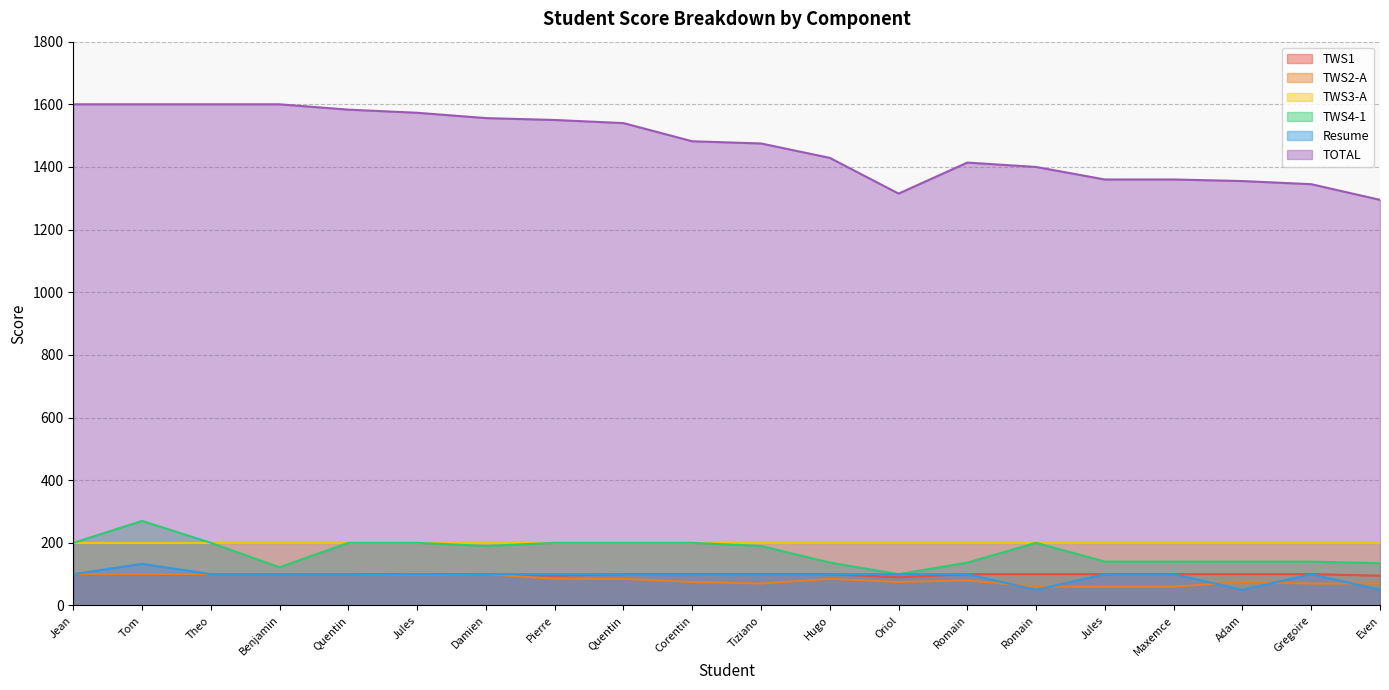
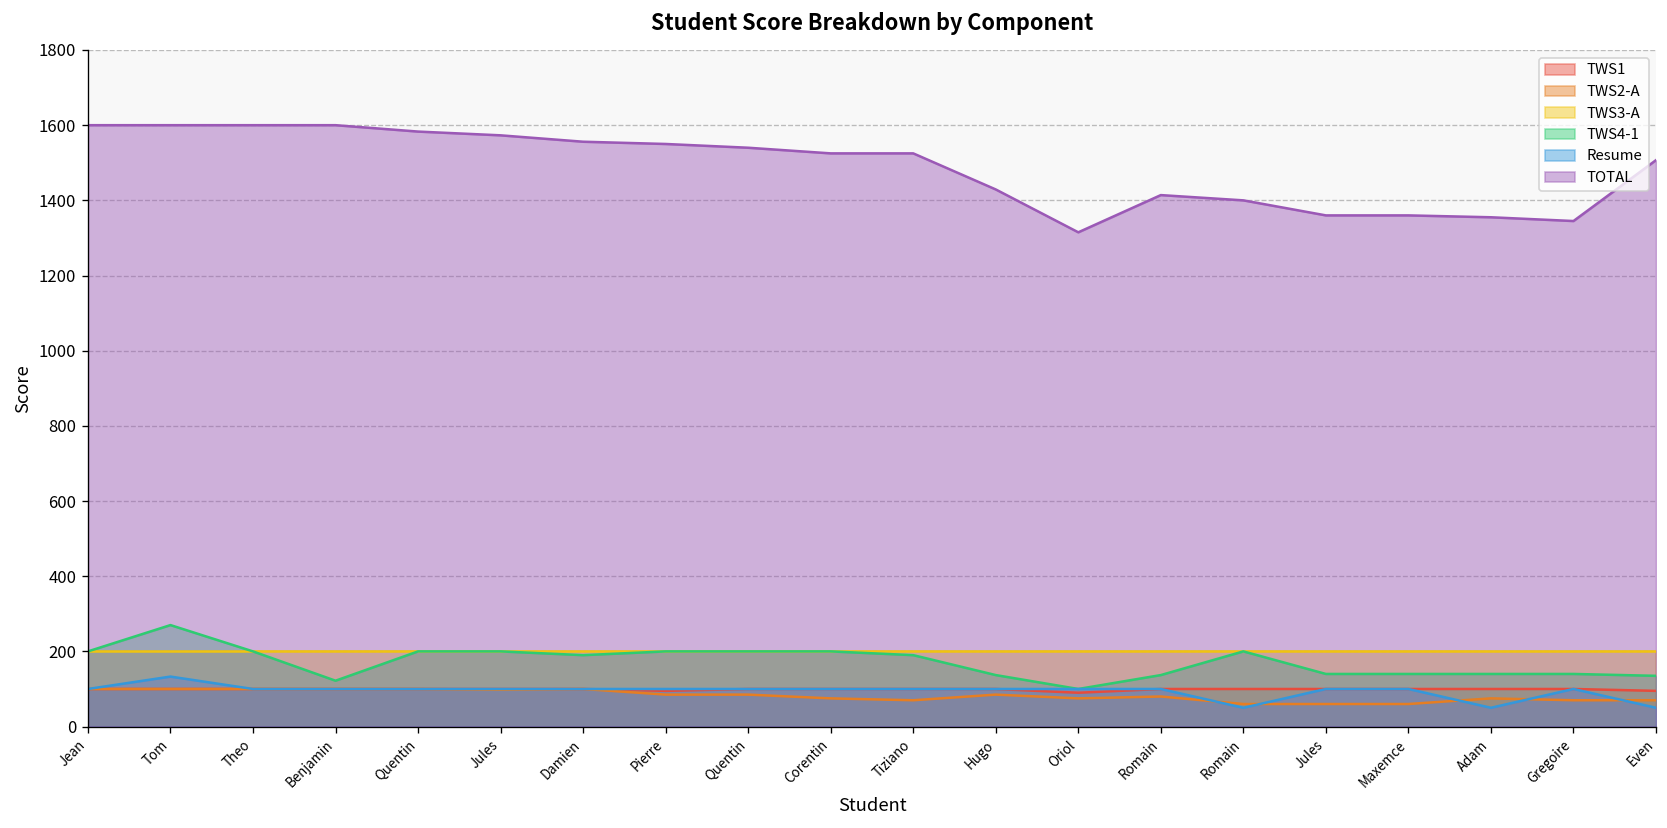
TOTAL, Corentin: 1480 -> 1530
TOTAL, Tiziano: 1480 -> 1530
TOTAL, Even: 1300 -> 1510
